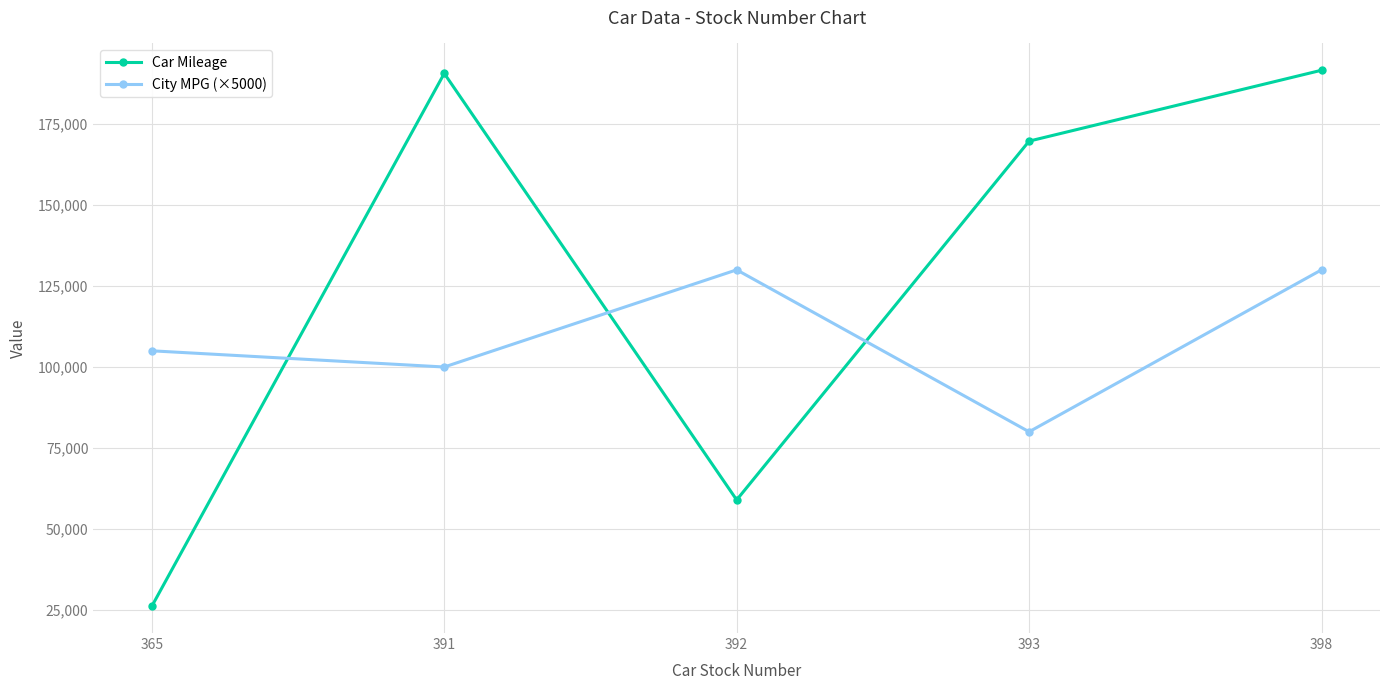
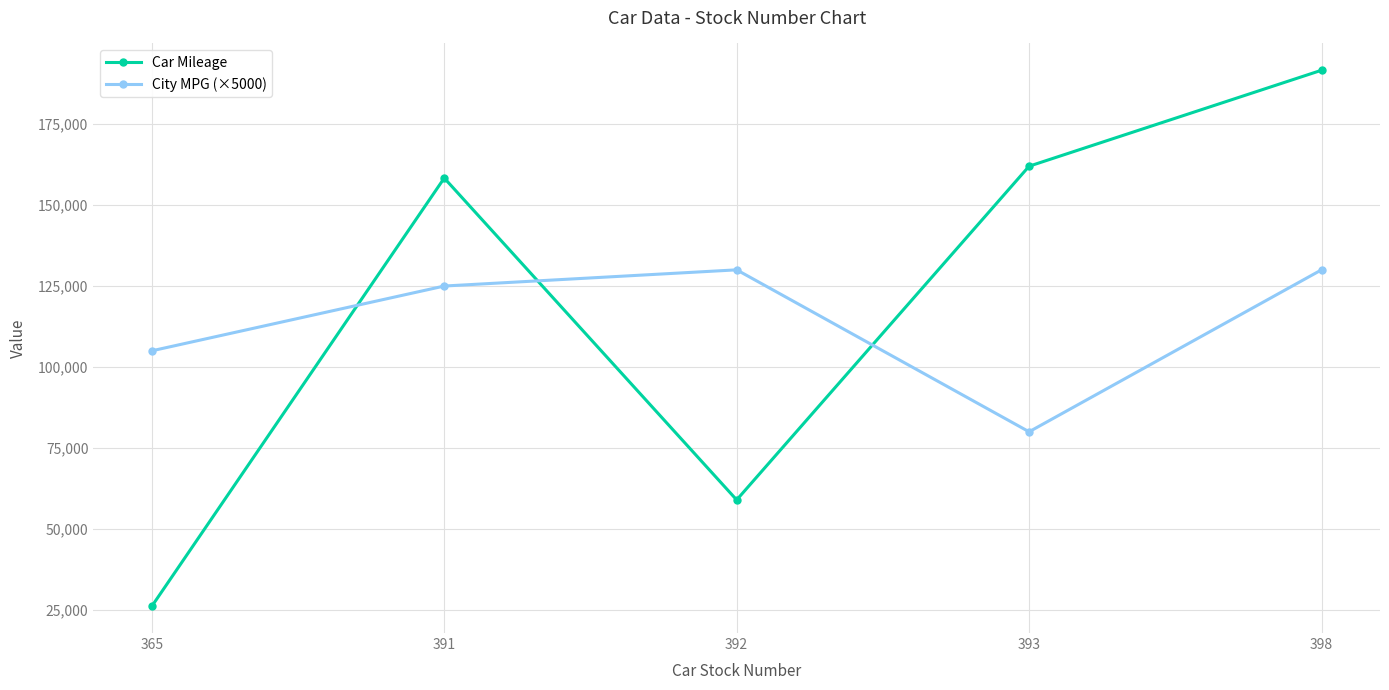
Car Mileage, 391: 191,000 -> 158,000
City MPG (×5000), 391: 100,000 -> 125,000
Car Mileage, 393: 170,000 -> 162,000
